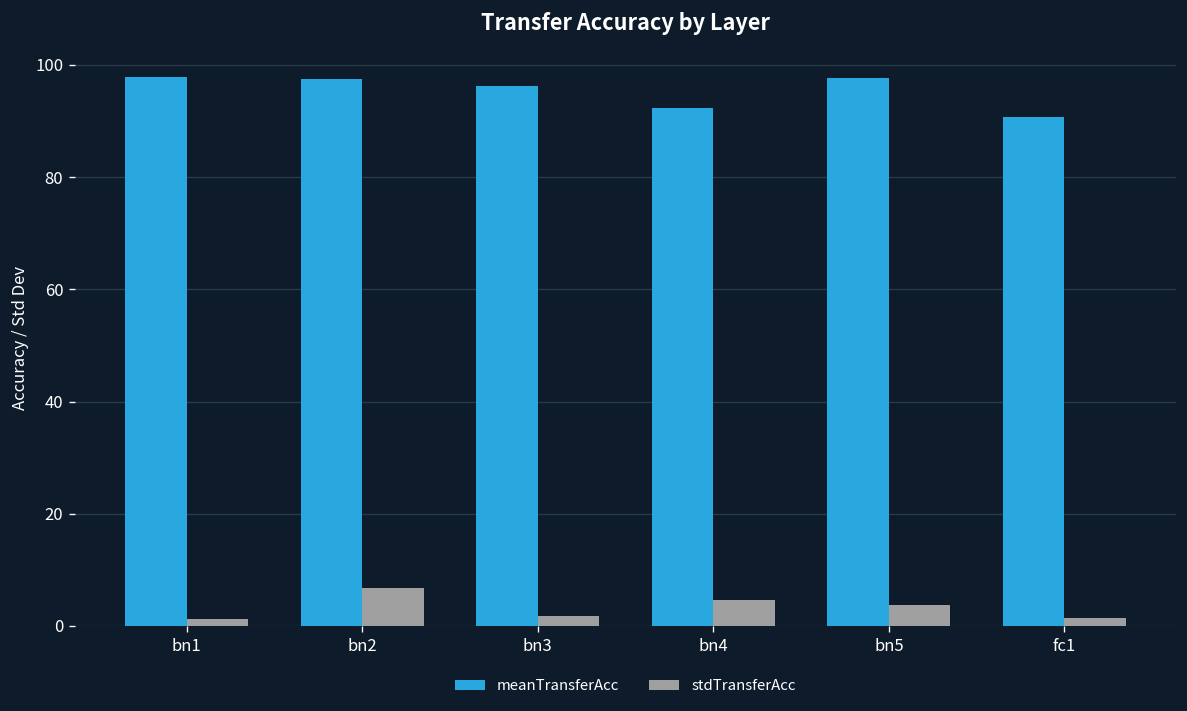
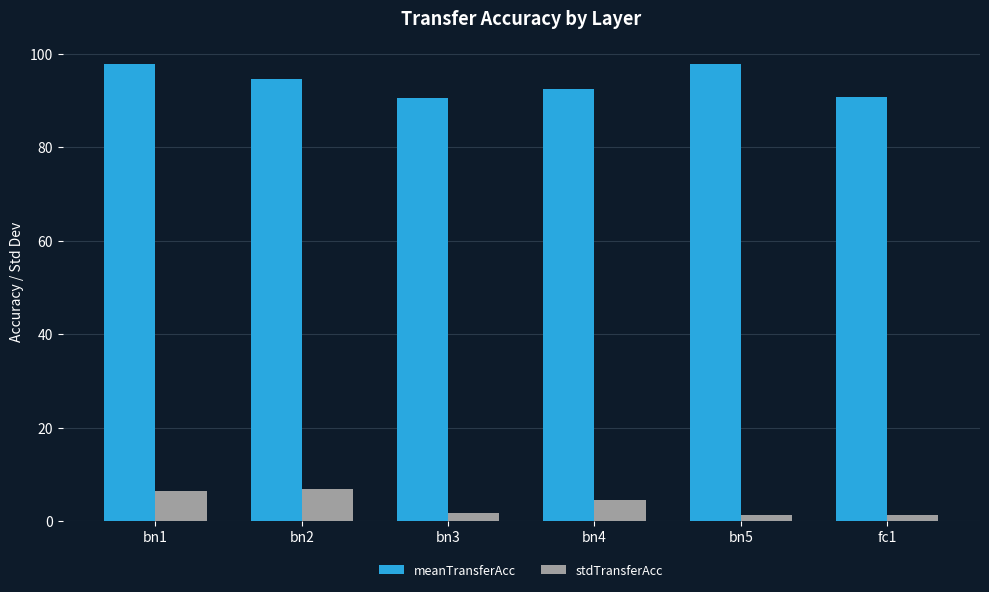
stdTransferAcc, bn1: 1 -> 7
meanTransferAcc, bn2: 97 -> 95
meanTransferAcc, bn3: 96 -> 91
stdTransferAcc, bn5: 4 -> 1
